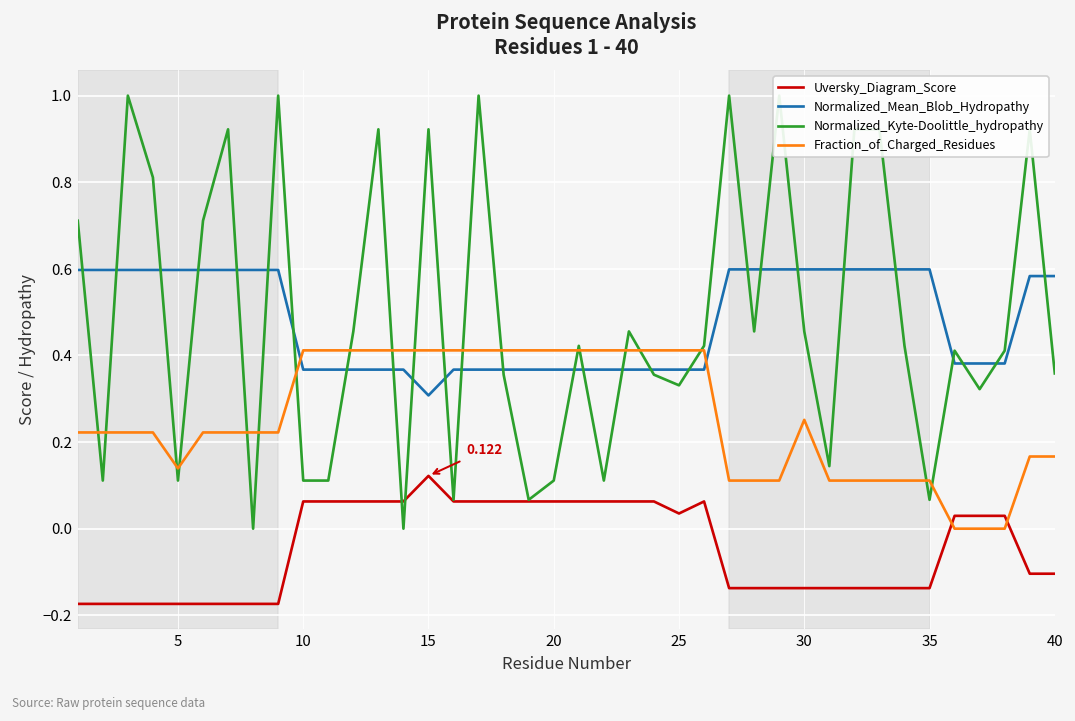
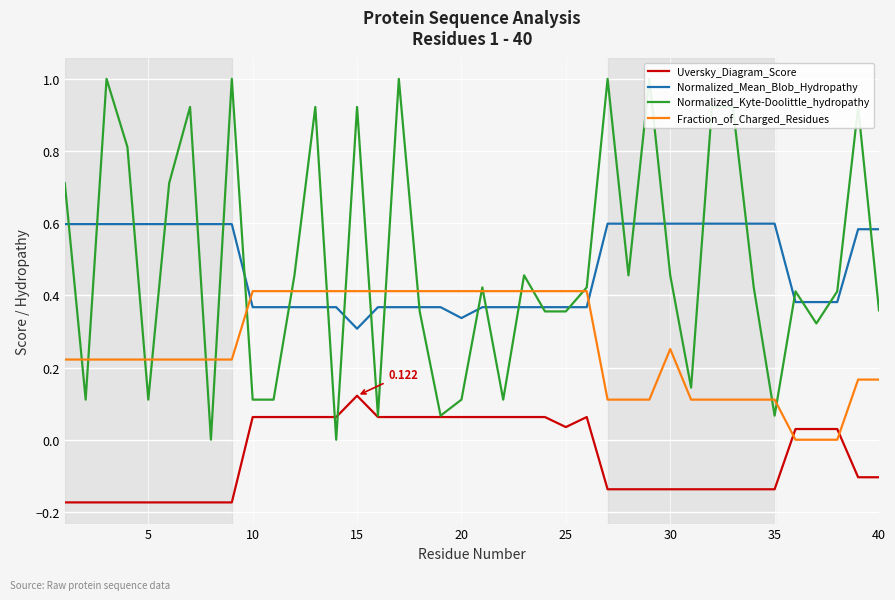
Fraction_of_Charged_Residues, 5: 0.14 -> 0.22
Normalized_Mean_Blob_Hydropathy, 20: 0.37 -> 0.34
Normalized_Kyte-Doolittle_hydropathy, 25: 0.33 -> 0.36
